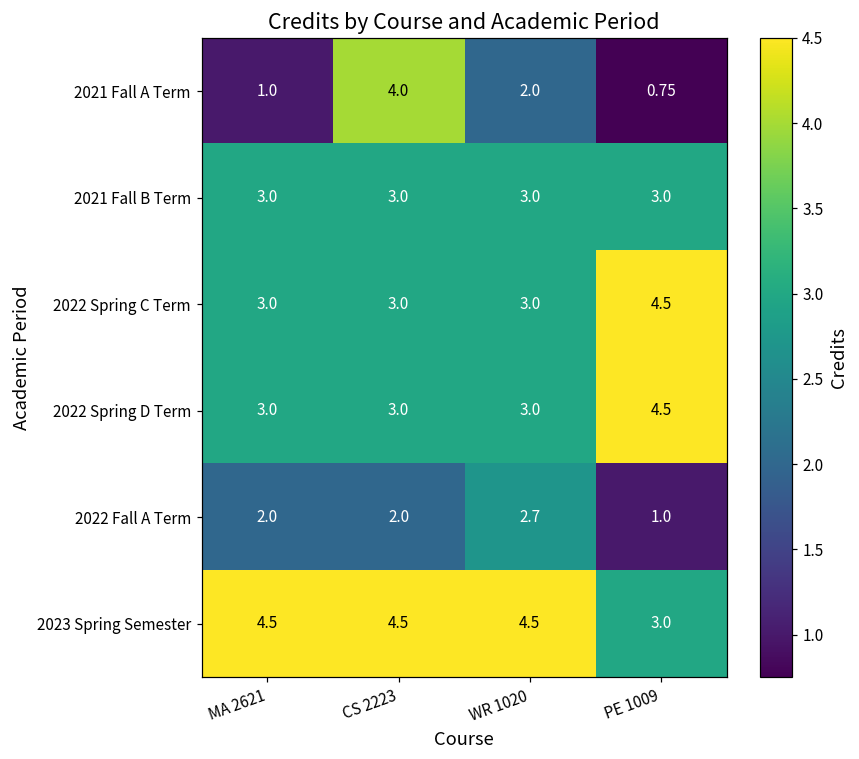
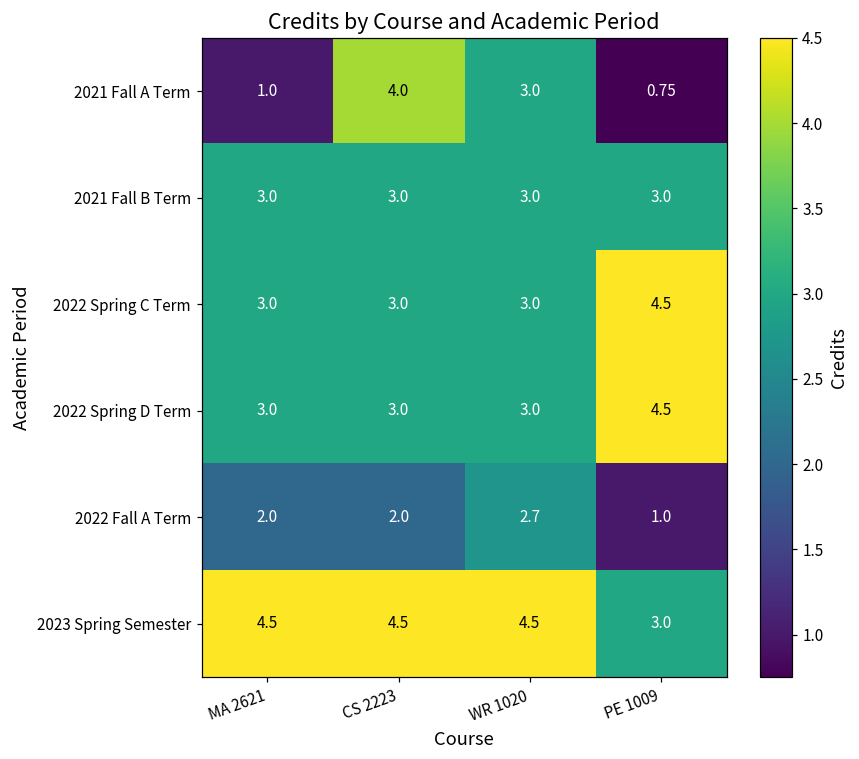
2021 Fall A Term, WR 1020: 2.0 -> 3.0
